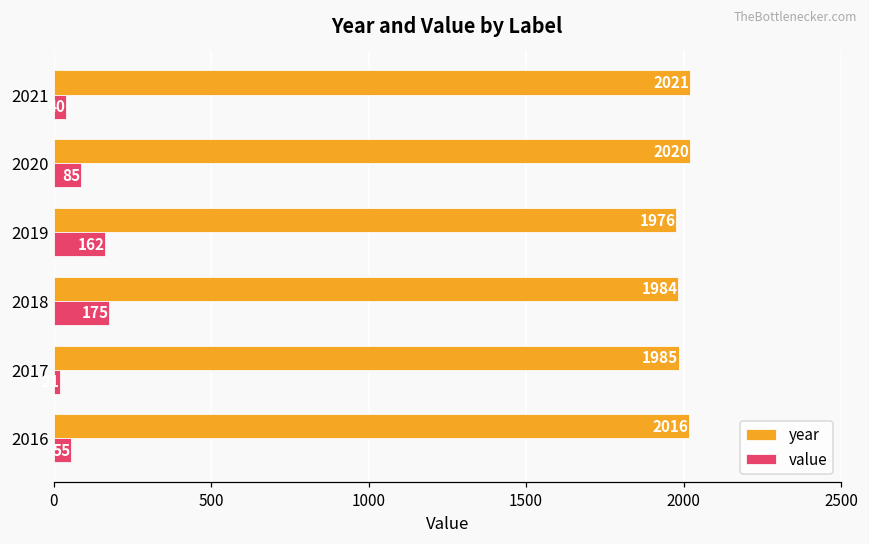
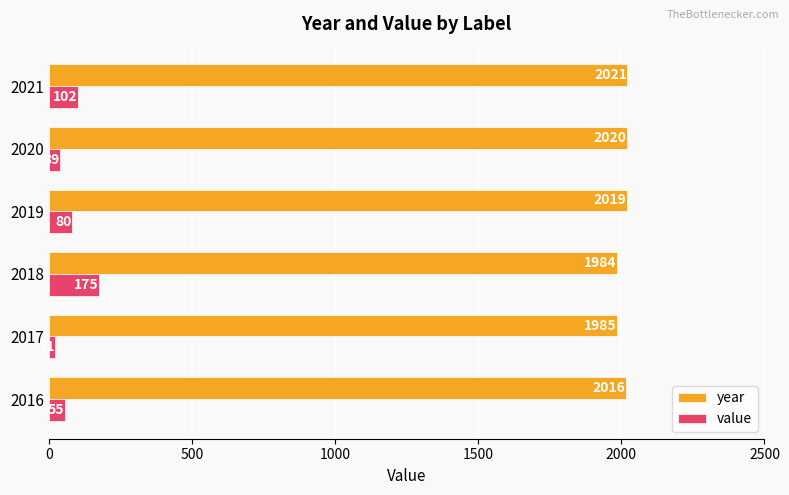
value, 2021: 40 -> 102
value, 2020: 85 -> 39
year, 2019: 1976 -> 2019
value, 2019: 162 -> 80
